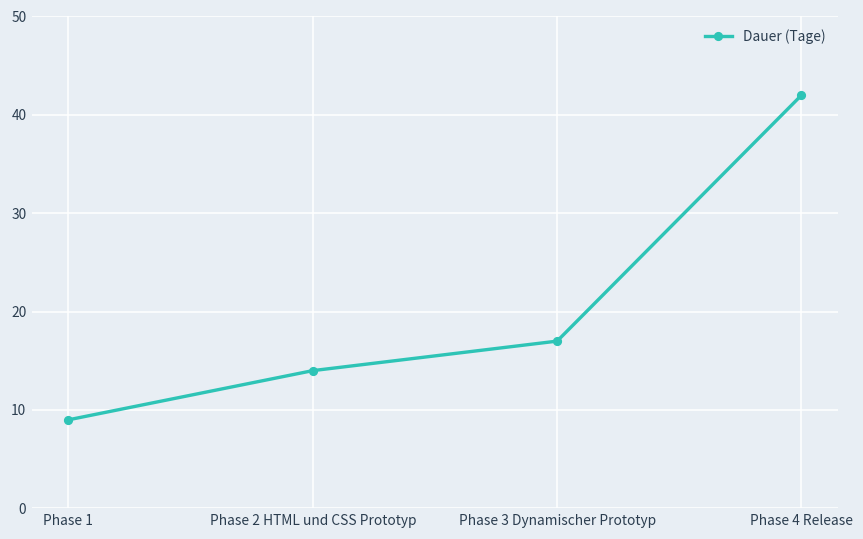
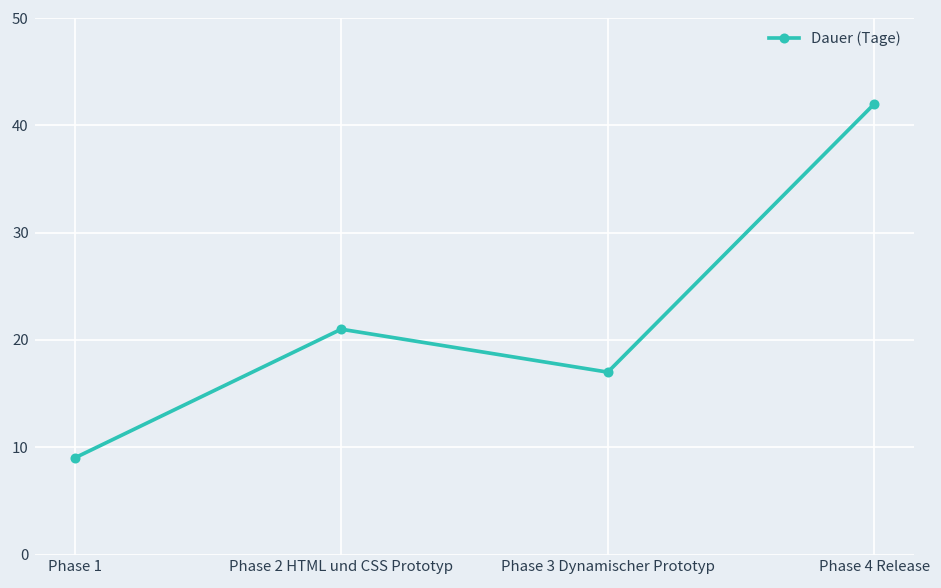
Phase 2 HTML und CSS Prototyp: 14 -> 21
